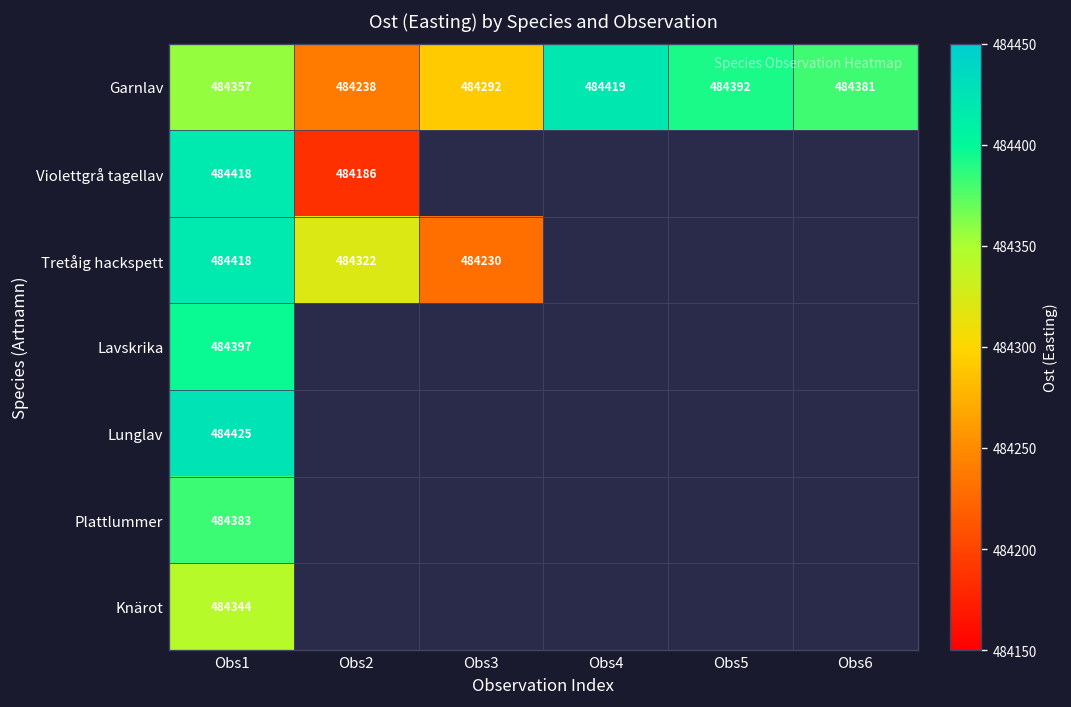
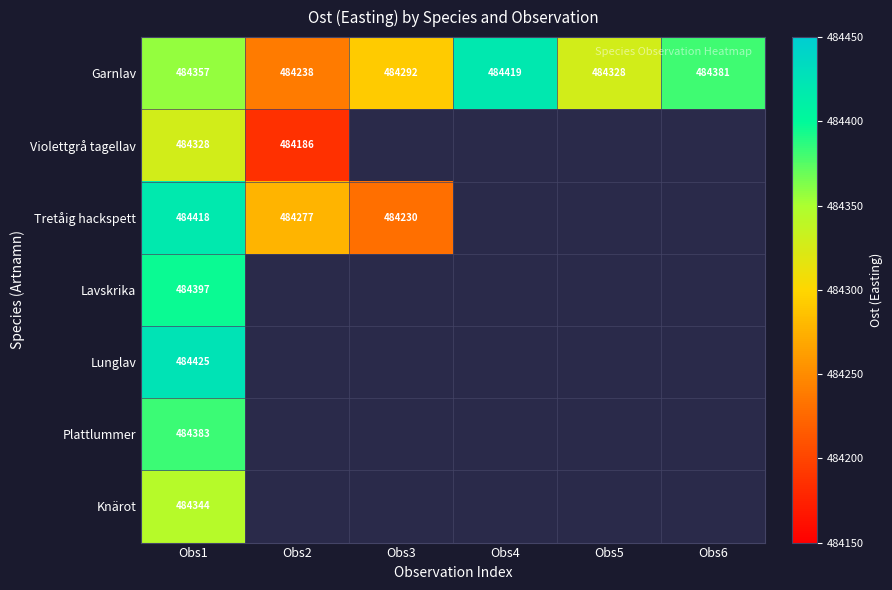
Garnlav, Obs5: 484392 -> 484328
Violettgrå tagellav, Obs1: 484418 -> 484328
Tretåig hackspett, Obs2: 484322 -> 484277
